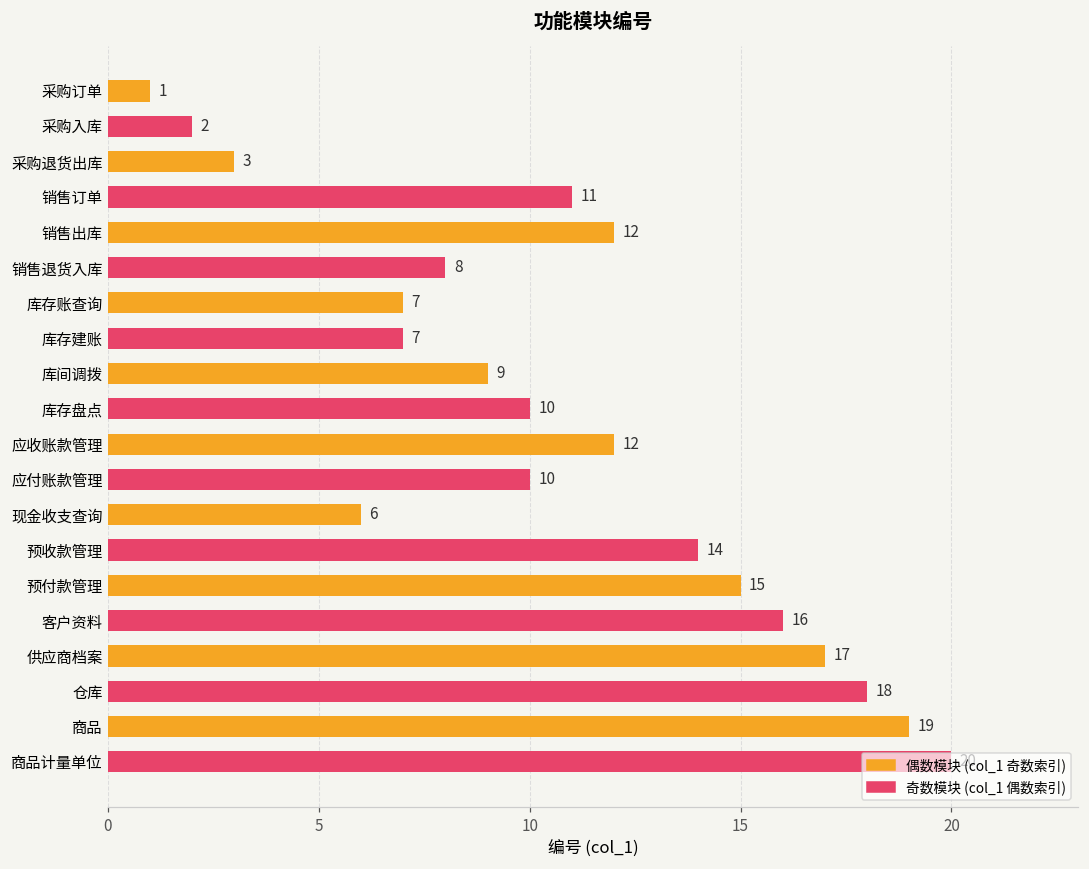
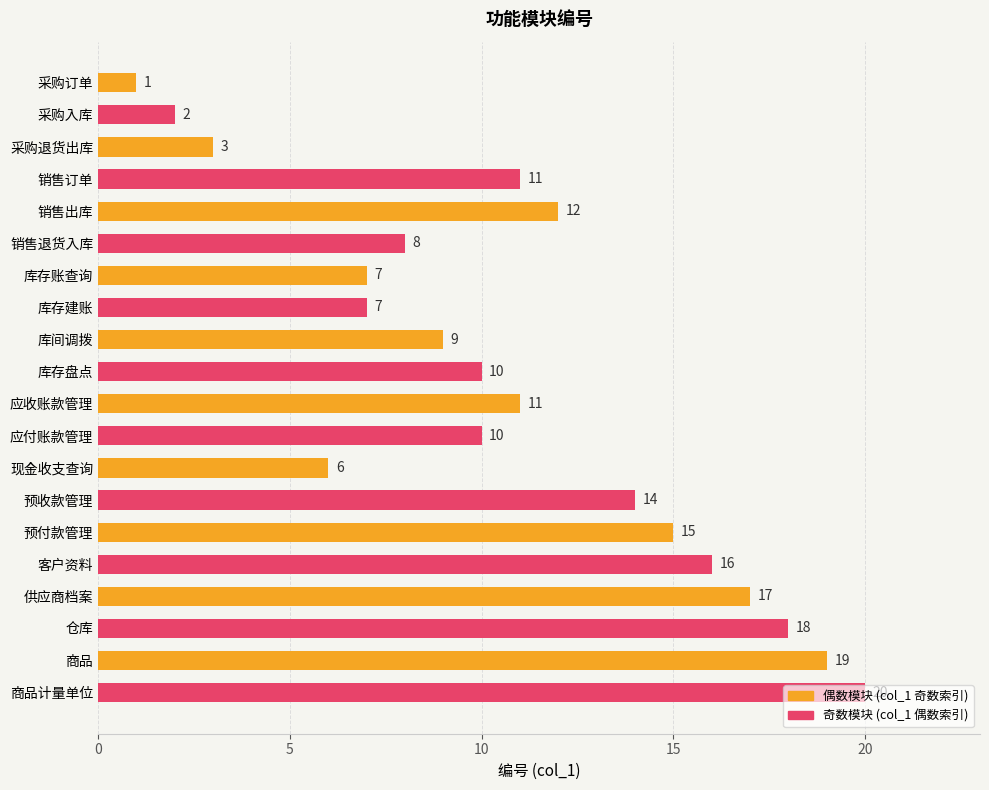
应收账款管理: 12 -> 11
